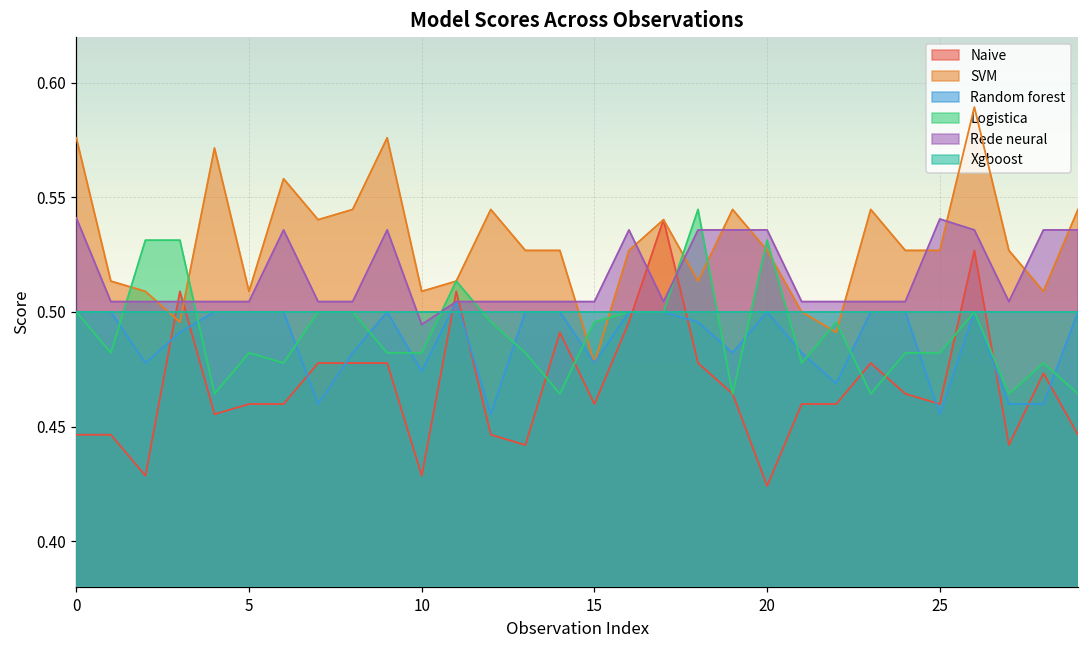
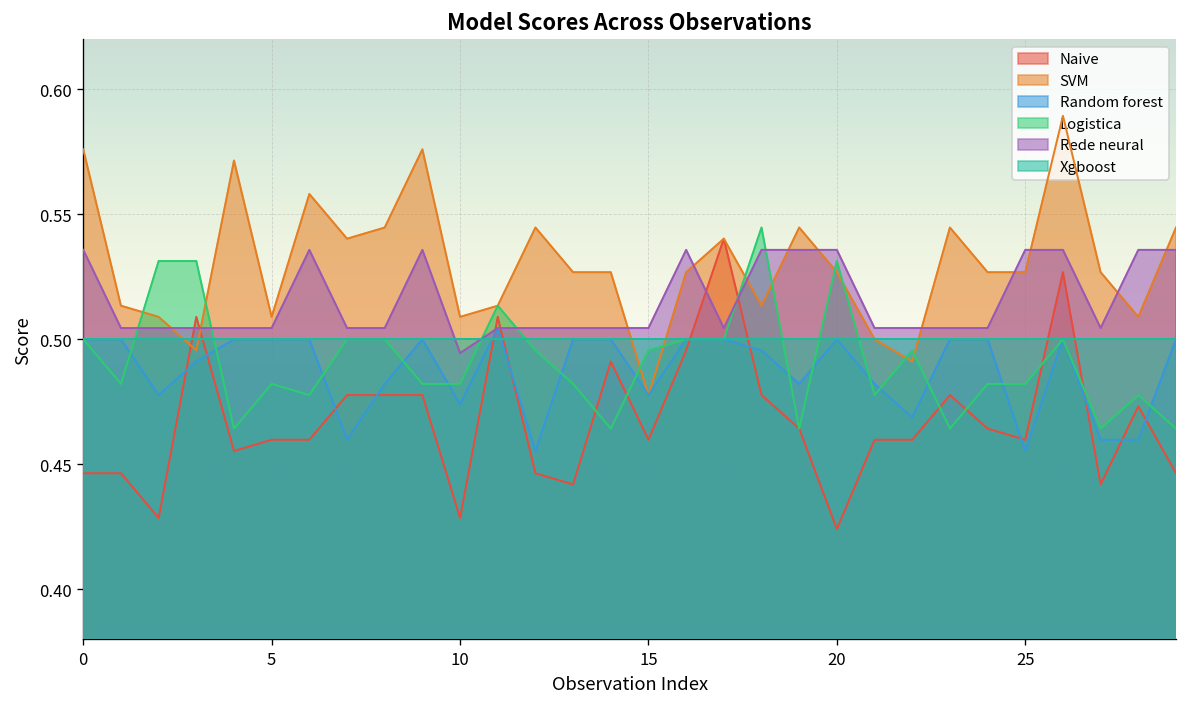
Rede neural, 0: 0.541 -> 0.536
Rede neural, 25: 0.540 -> 0.536
